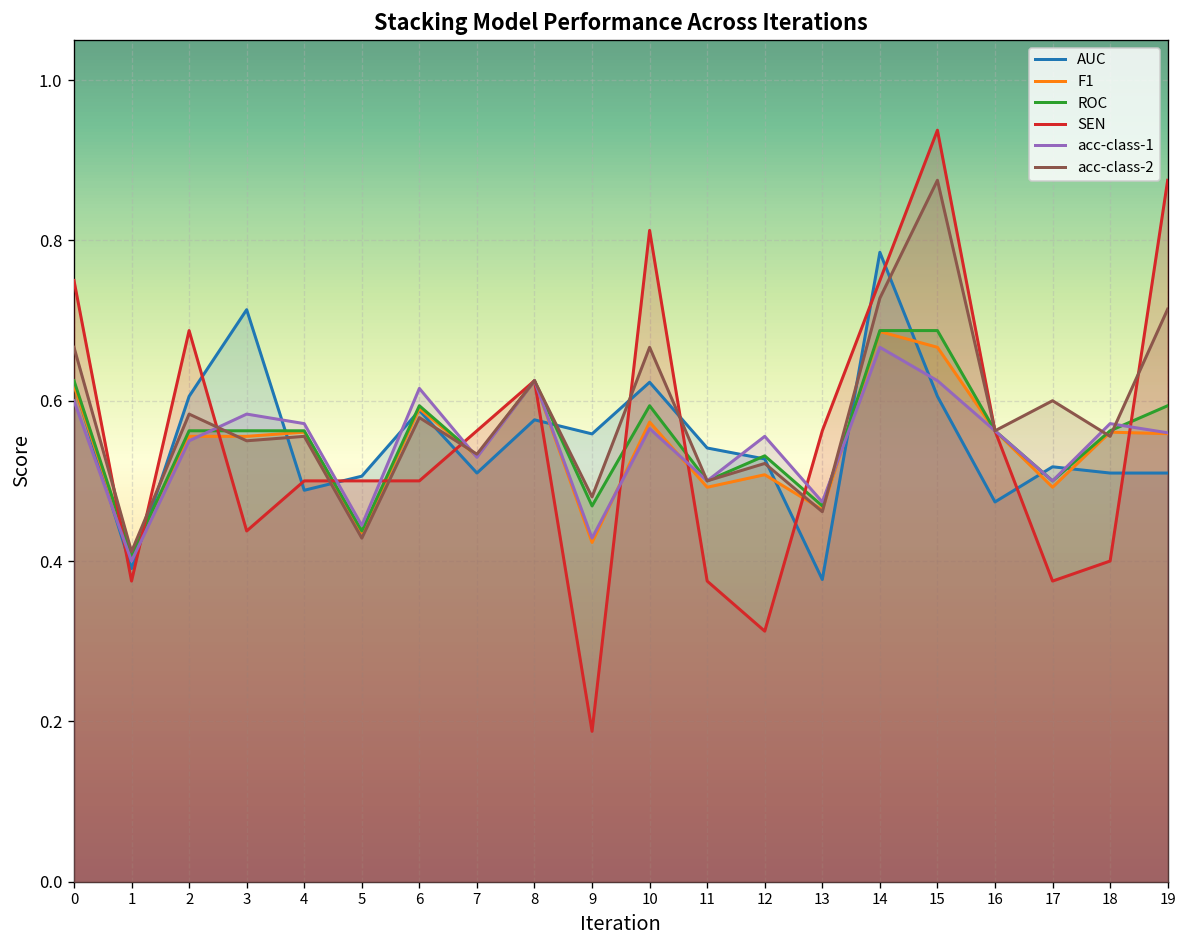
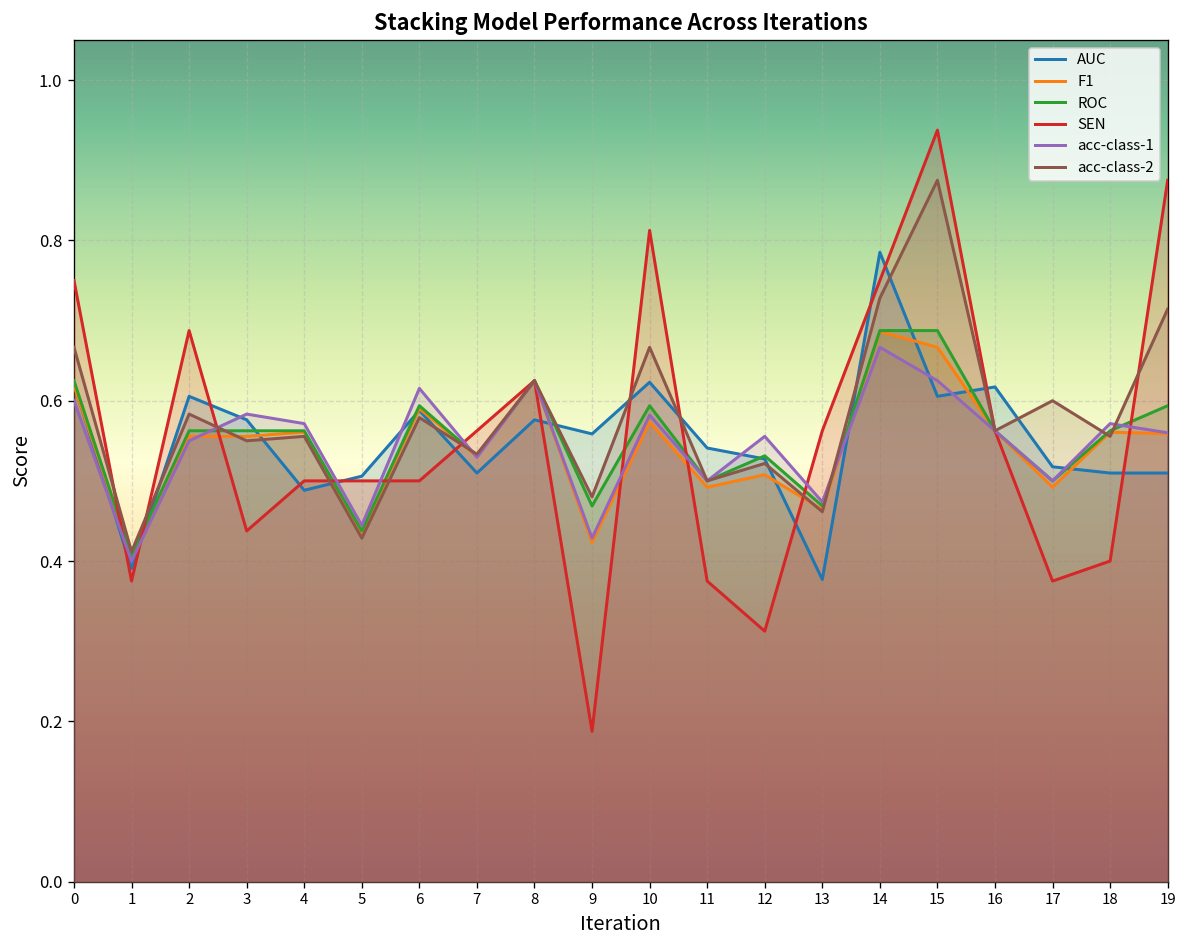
AUC, 3: 0.71 -> 0.58
acc-class-1, 10: 0.57 -> 0.58
AUC, 16: 0.47 -> 0.62
